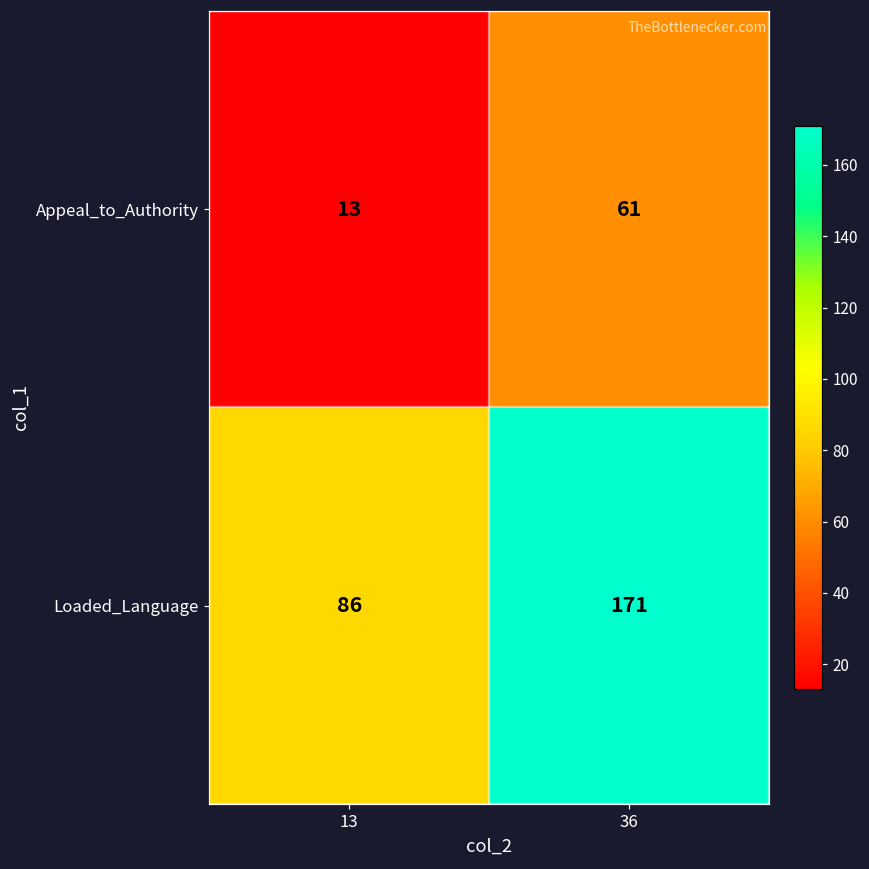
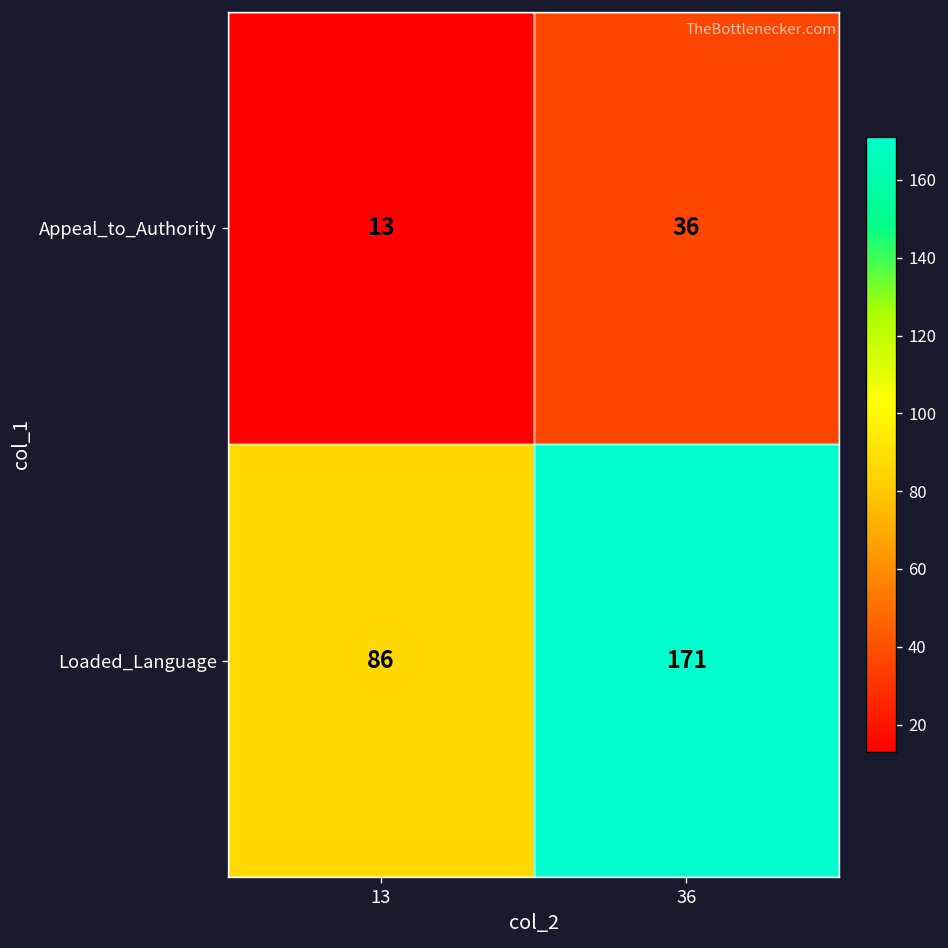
Appeal_to_Authority, 36: 61 -> 36
